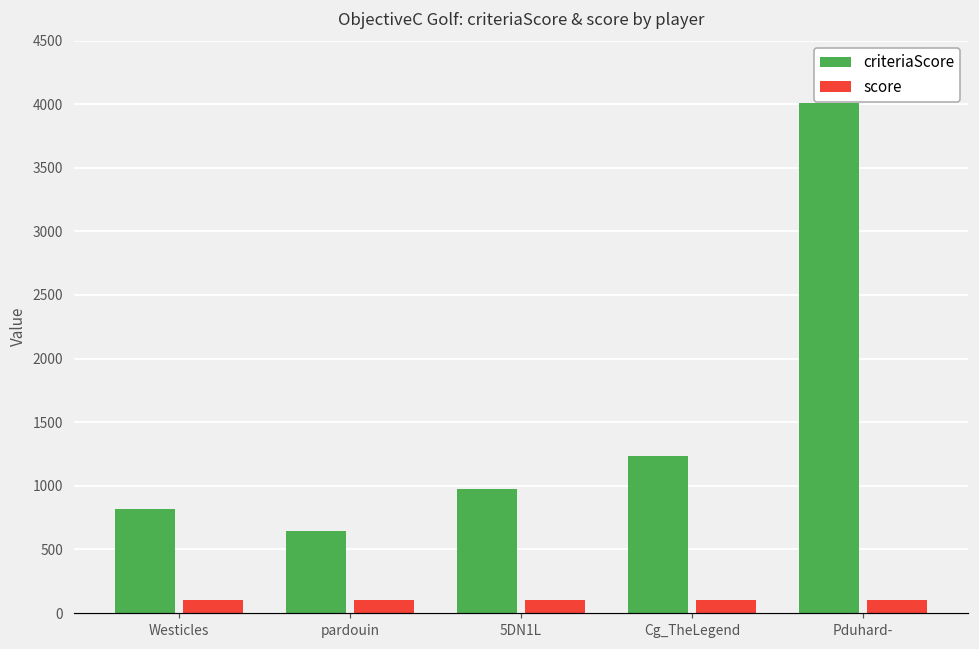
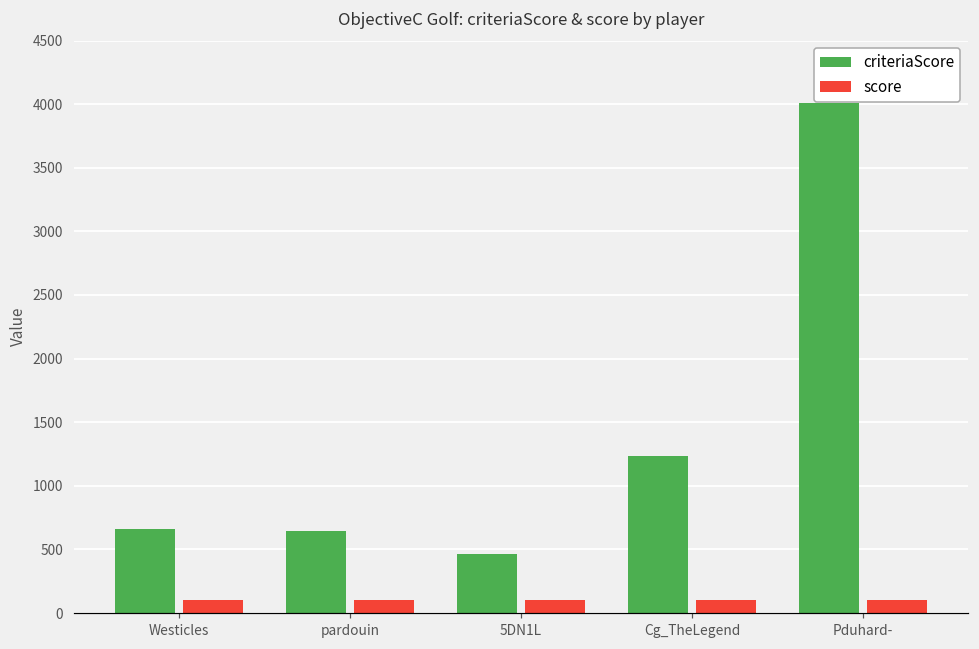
criteriaScore, Westicles: 820 -> 660
criteriaScore, 5DN1L: 970 -> 460
